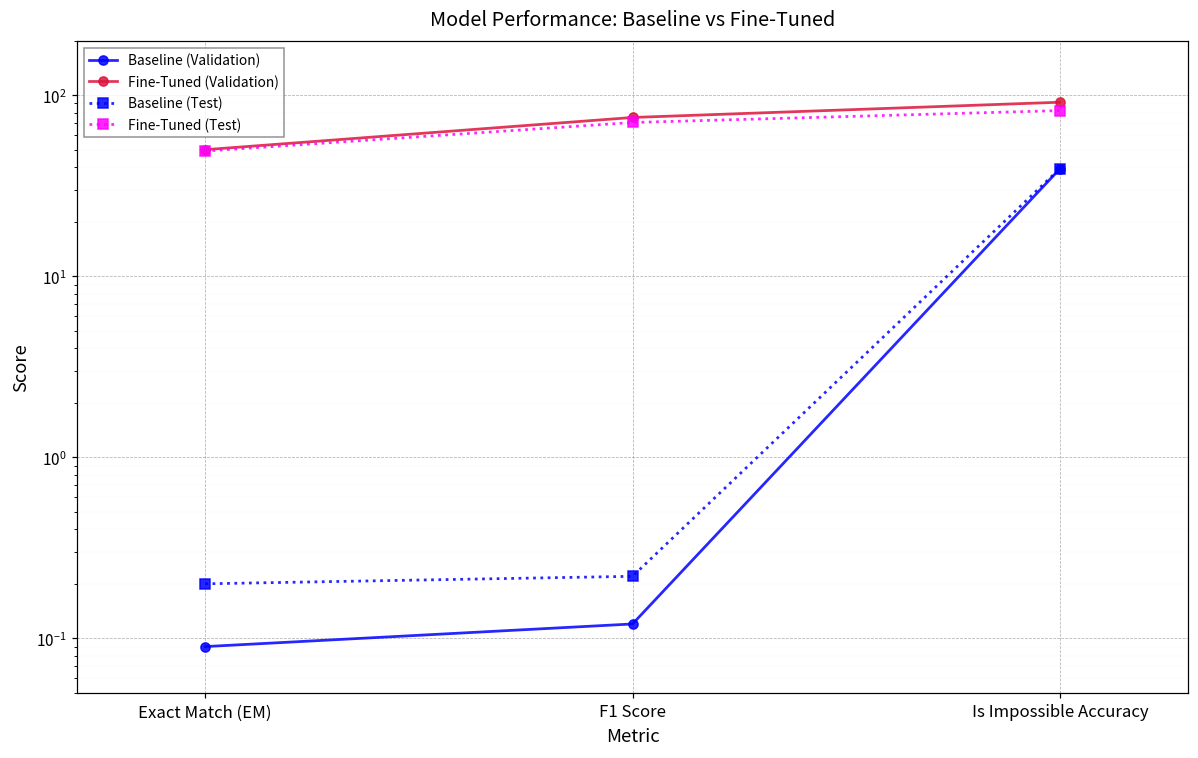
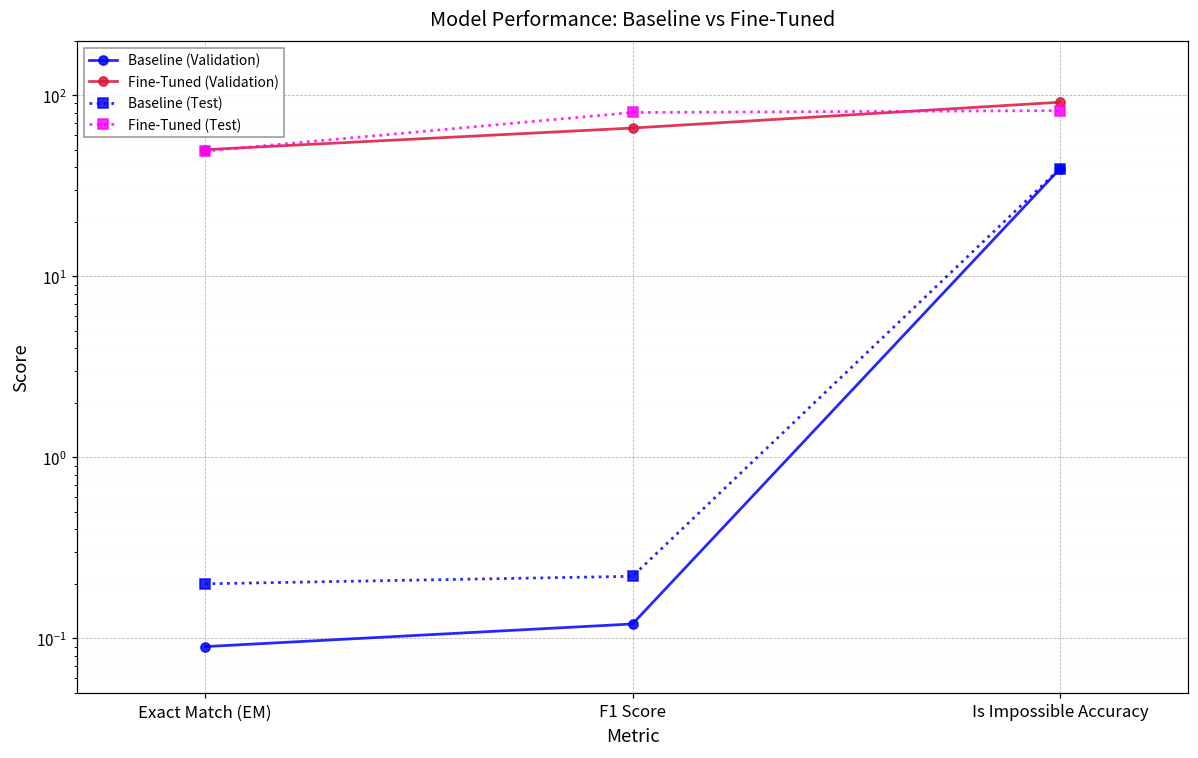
Fine-Tuned (Validation), F1 Score: 80 -> 66
Fine-Tuned (Test), F1 Score: 71 -> 80
